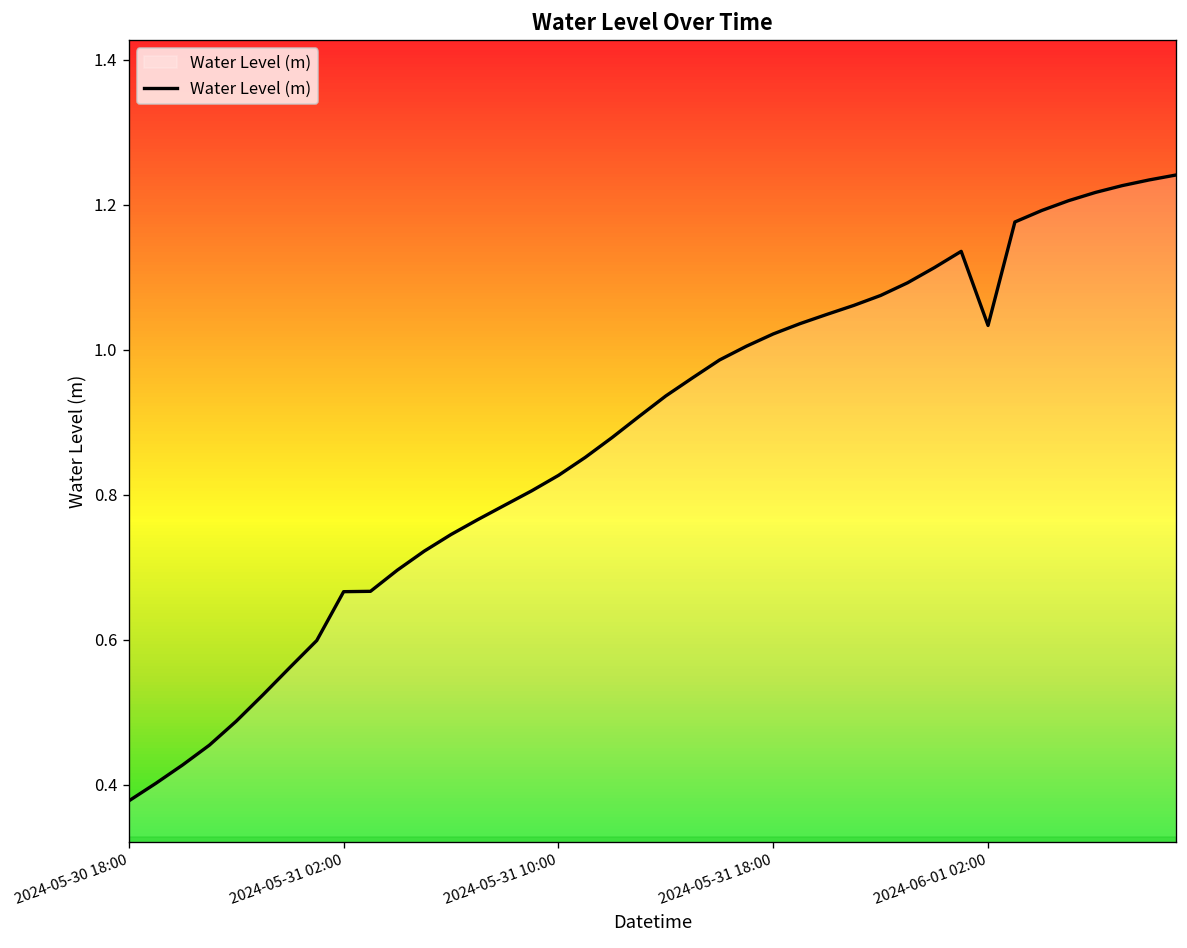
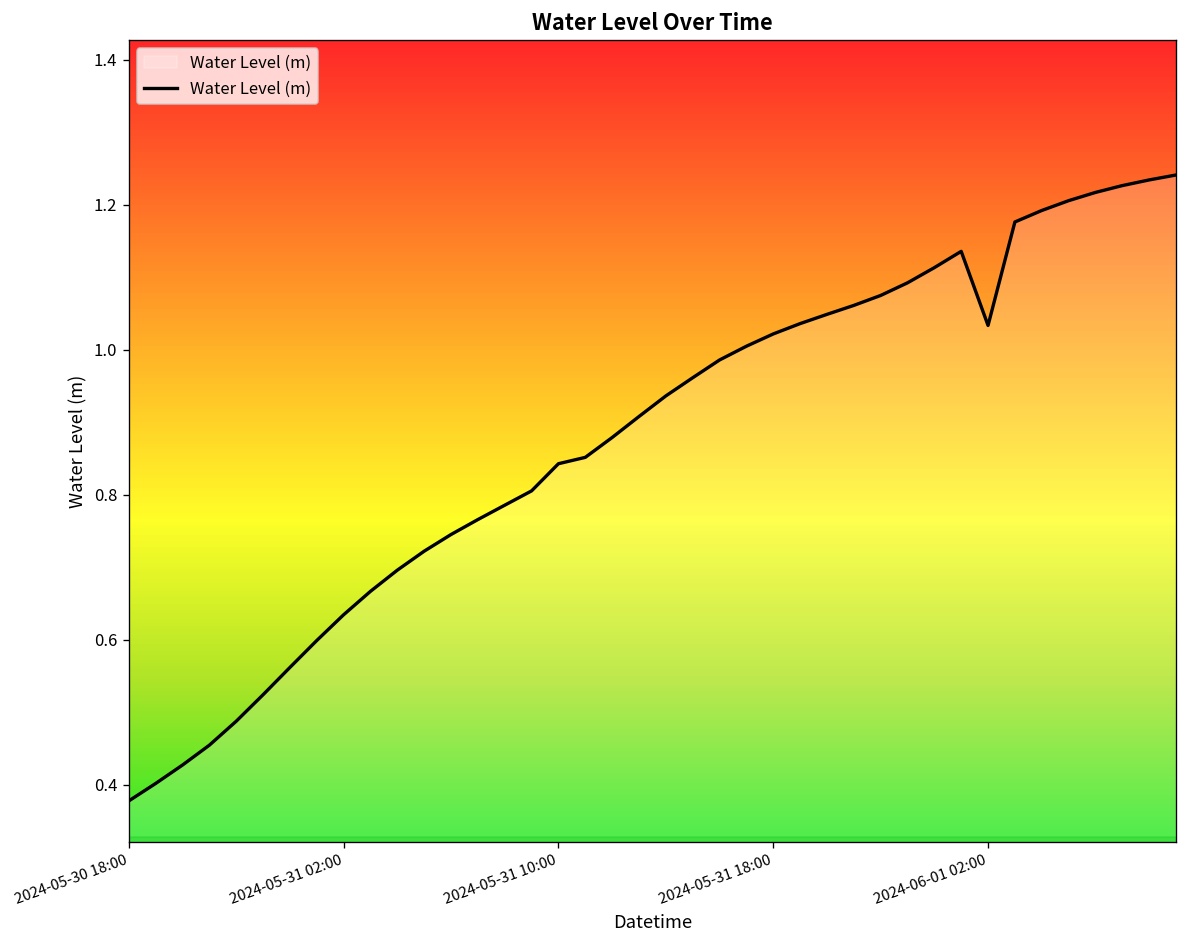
2024-05-31 02:00: 0.67 -> 0.63
2024-05-31 10:00: 0.83 -> 0.84
